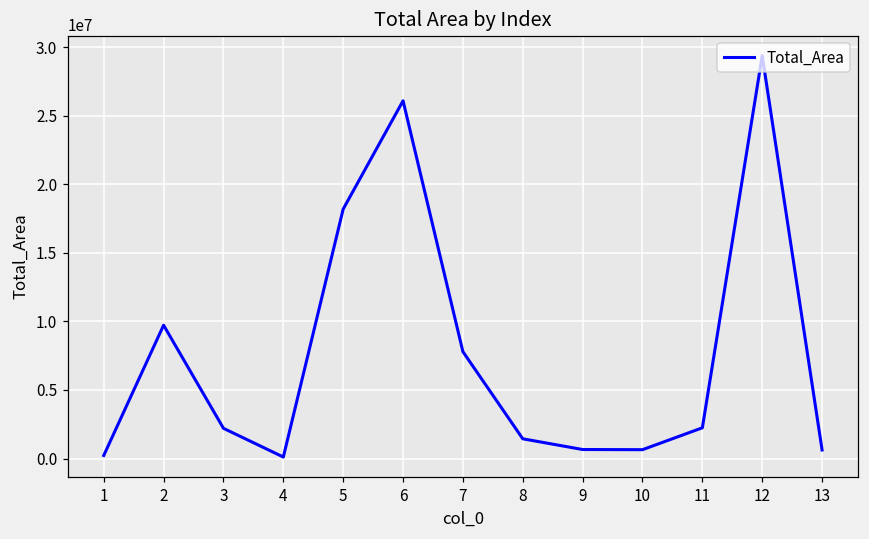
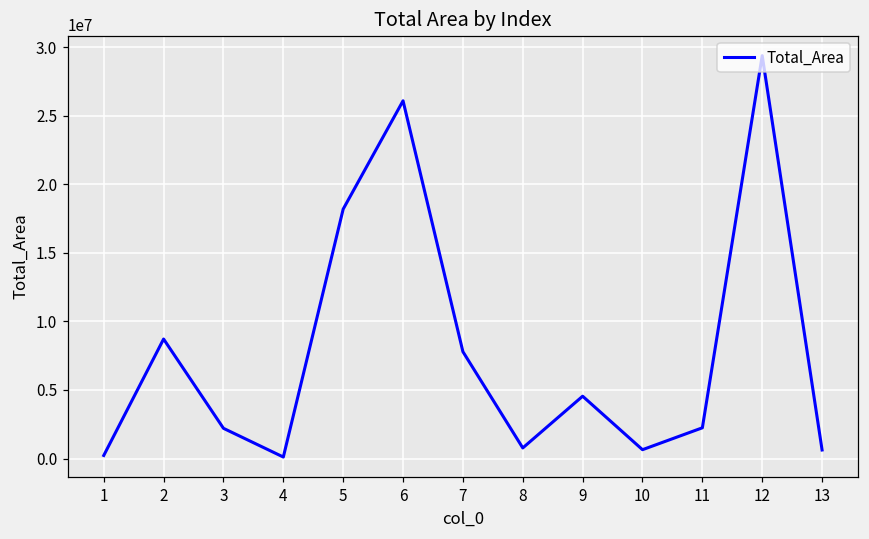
2: 9700000 -> 8700000
8: 1400000 -> 800000
9: 700000 -> 4500000
